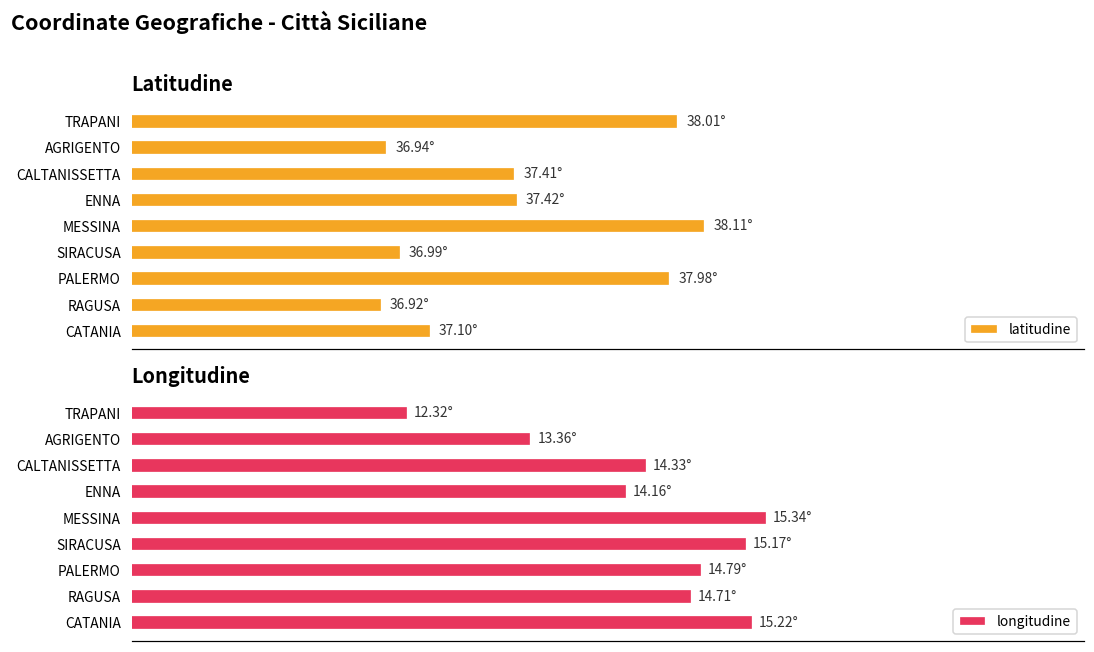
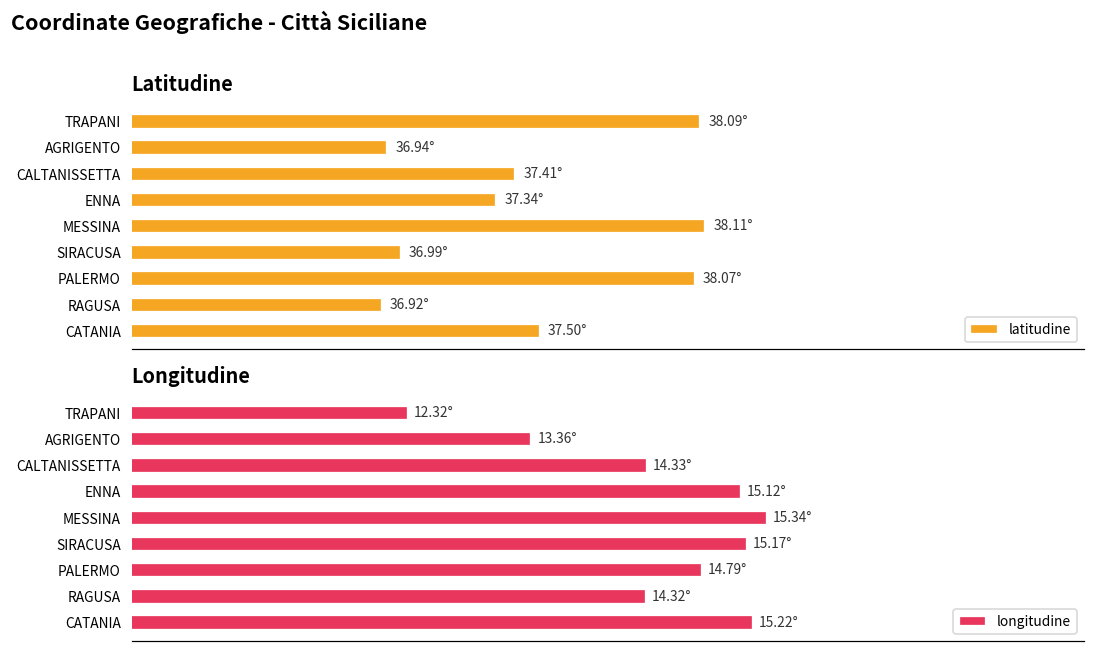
Latitudine, TRAPANI: 38.01° -> 38.09°
Latitudine, ENNA: 37.42° -> 37.34°
Latitudine, PALERMO: 37.98° -> 38.07°
Latitudine, CATANIA: 37.10° -> 37.50°
Longitudine, ENNA: 14.16° -> 15.12°
Longitudine, RAGUSA: 14.71° -> 14.32°
